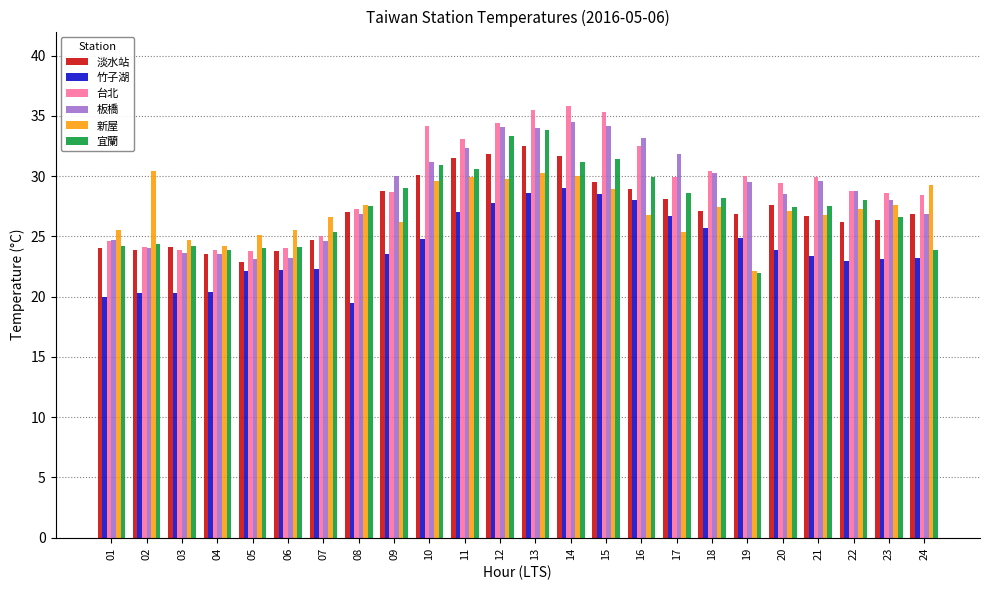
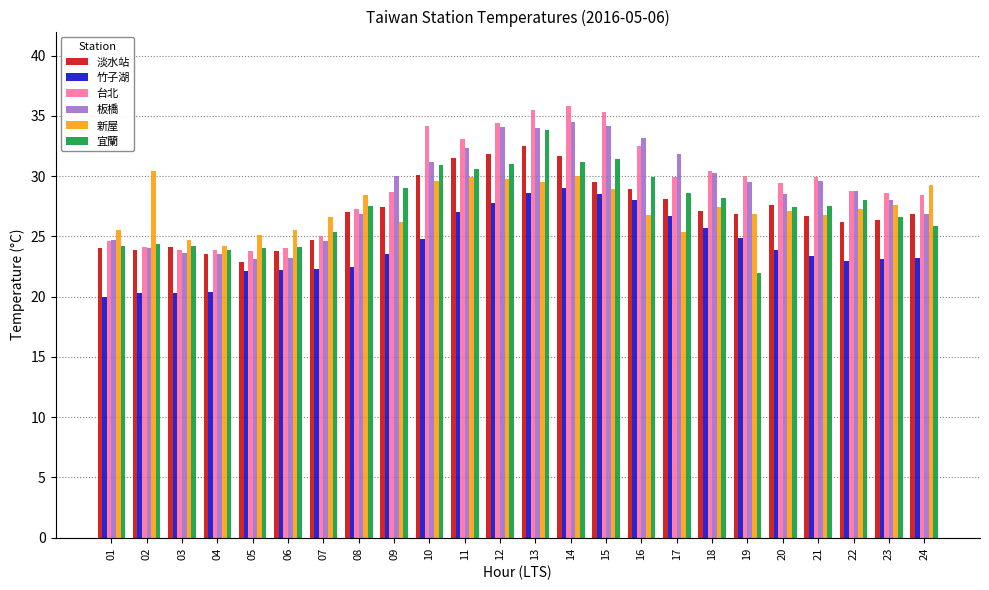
竹子湖, 08: 19.5 -> 22.5
新屋, 08: 27.6 -> 28.4
淡水站, 09: 28.8 -> 27.4
宜蘭, 12: 33.3 -> 31.0
新屋, 13: 30.3 -> 29.5
新屋, 19: 22.1 -> 26.9
宜蘭, 24: 23.9 -> 25.9
